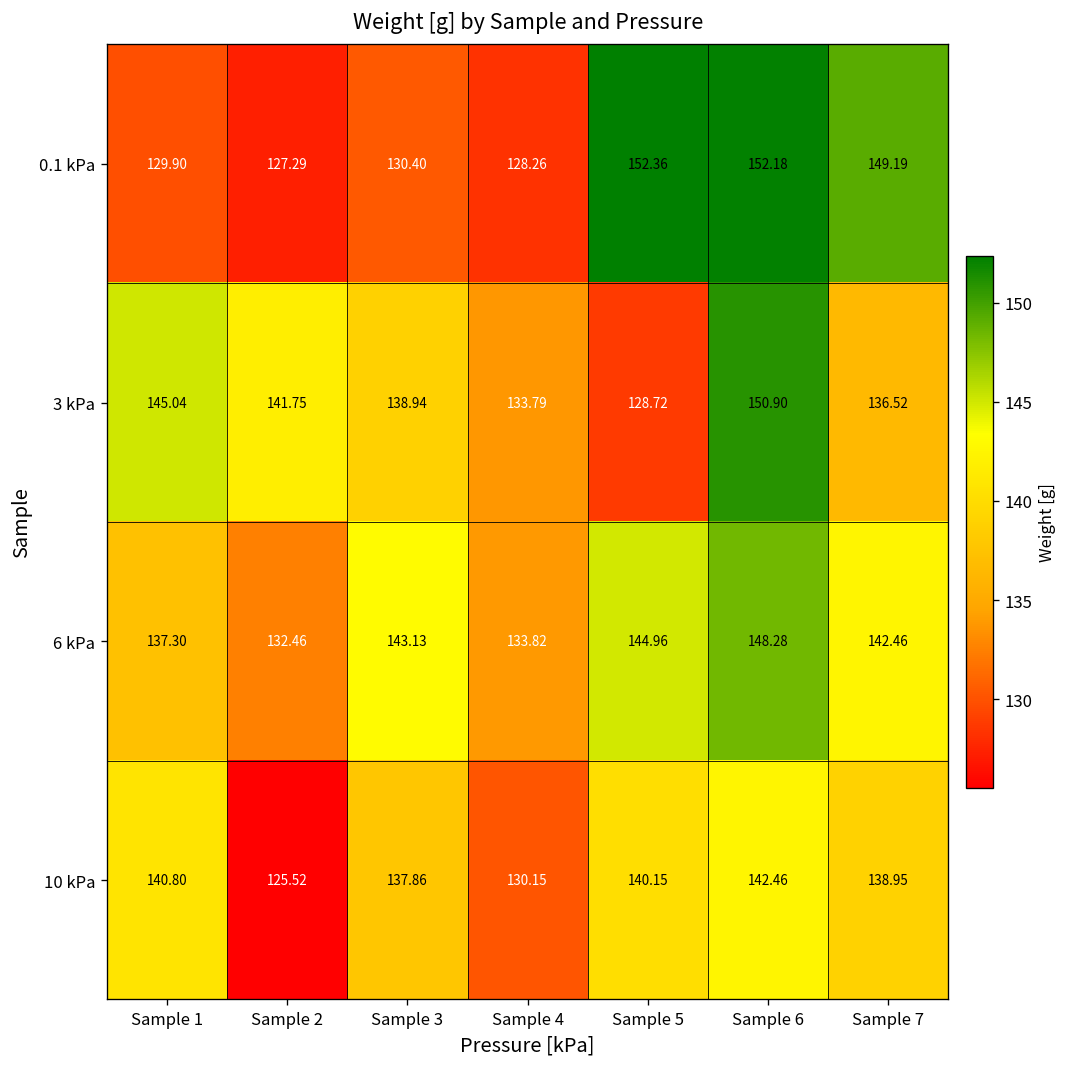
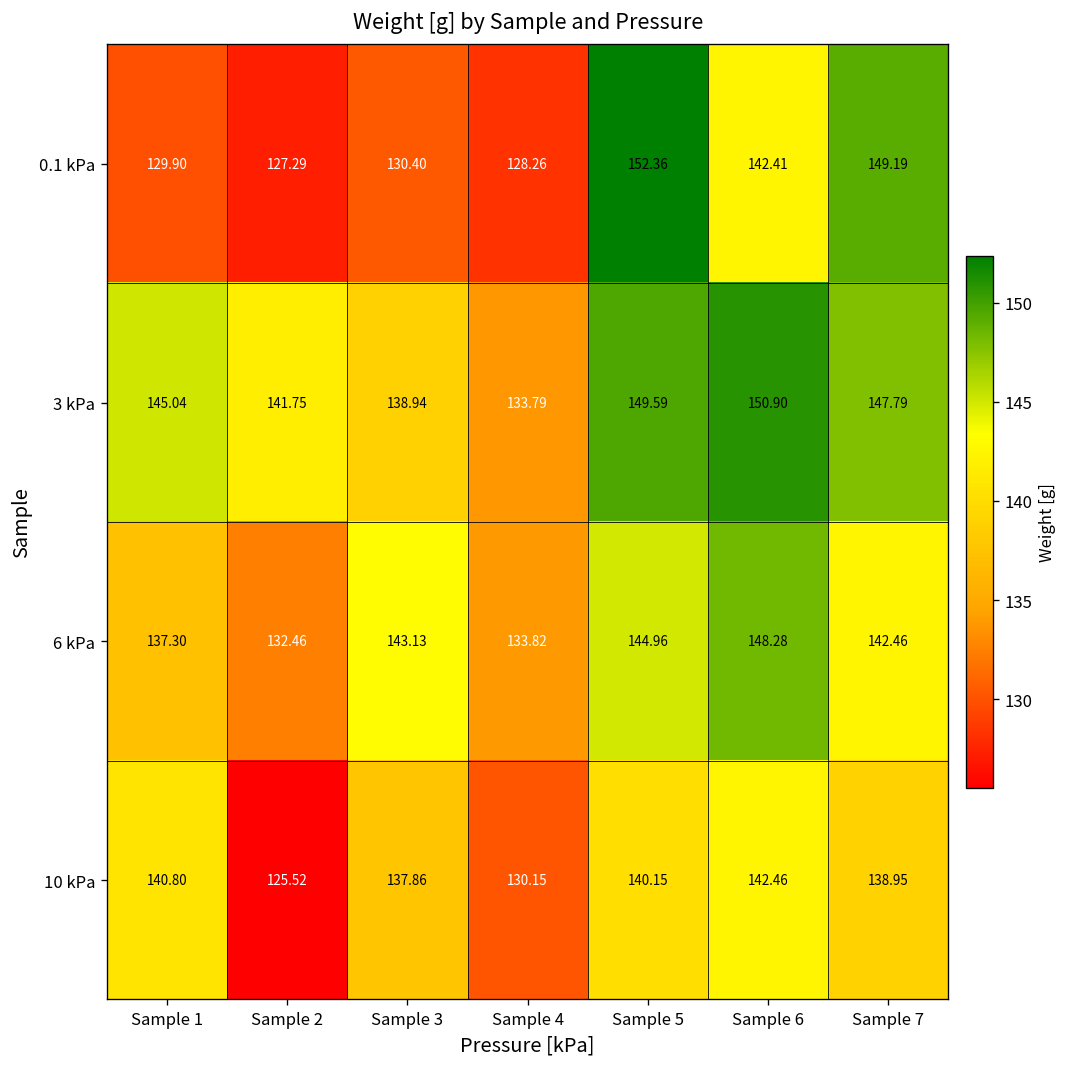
0.1 kPa, Sample 6: 152.18 -> 142.41
3 kPa, Sample 5: 128.72 -> 149.59
3 kPa, Sample 7: 136.52 -> 147.79
